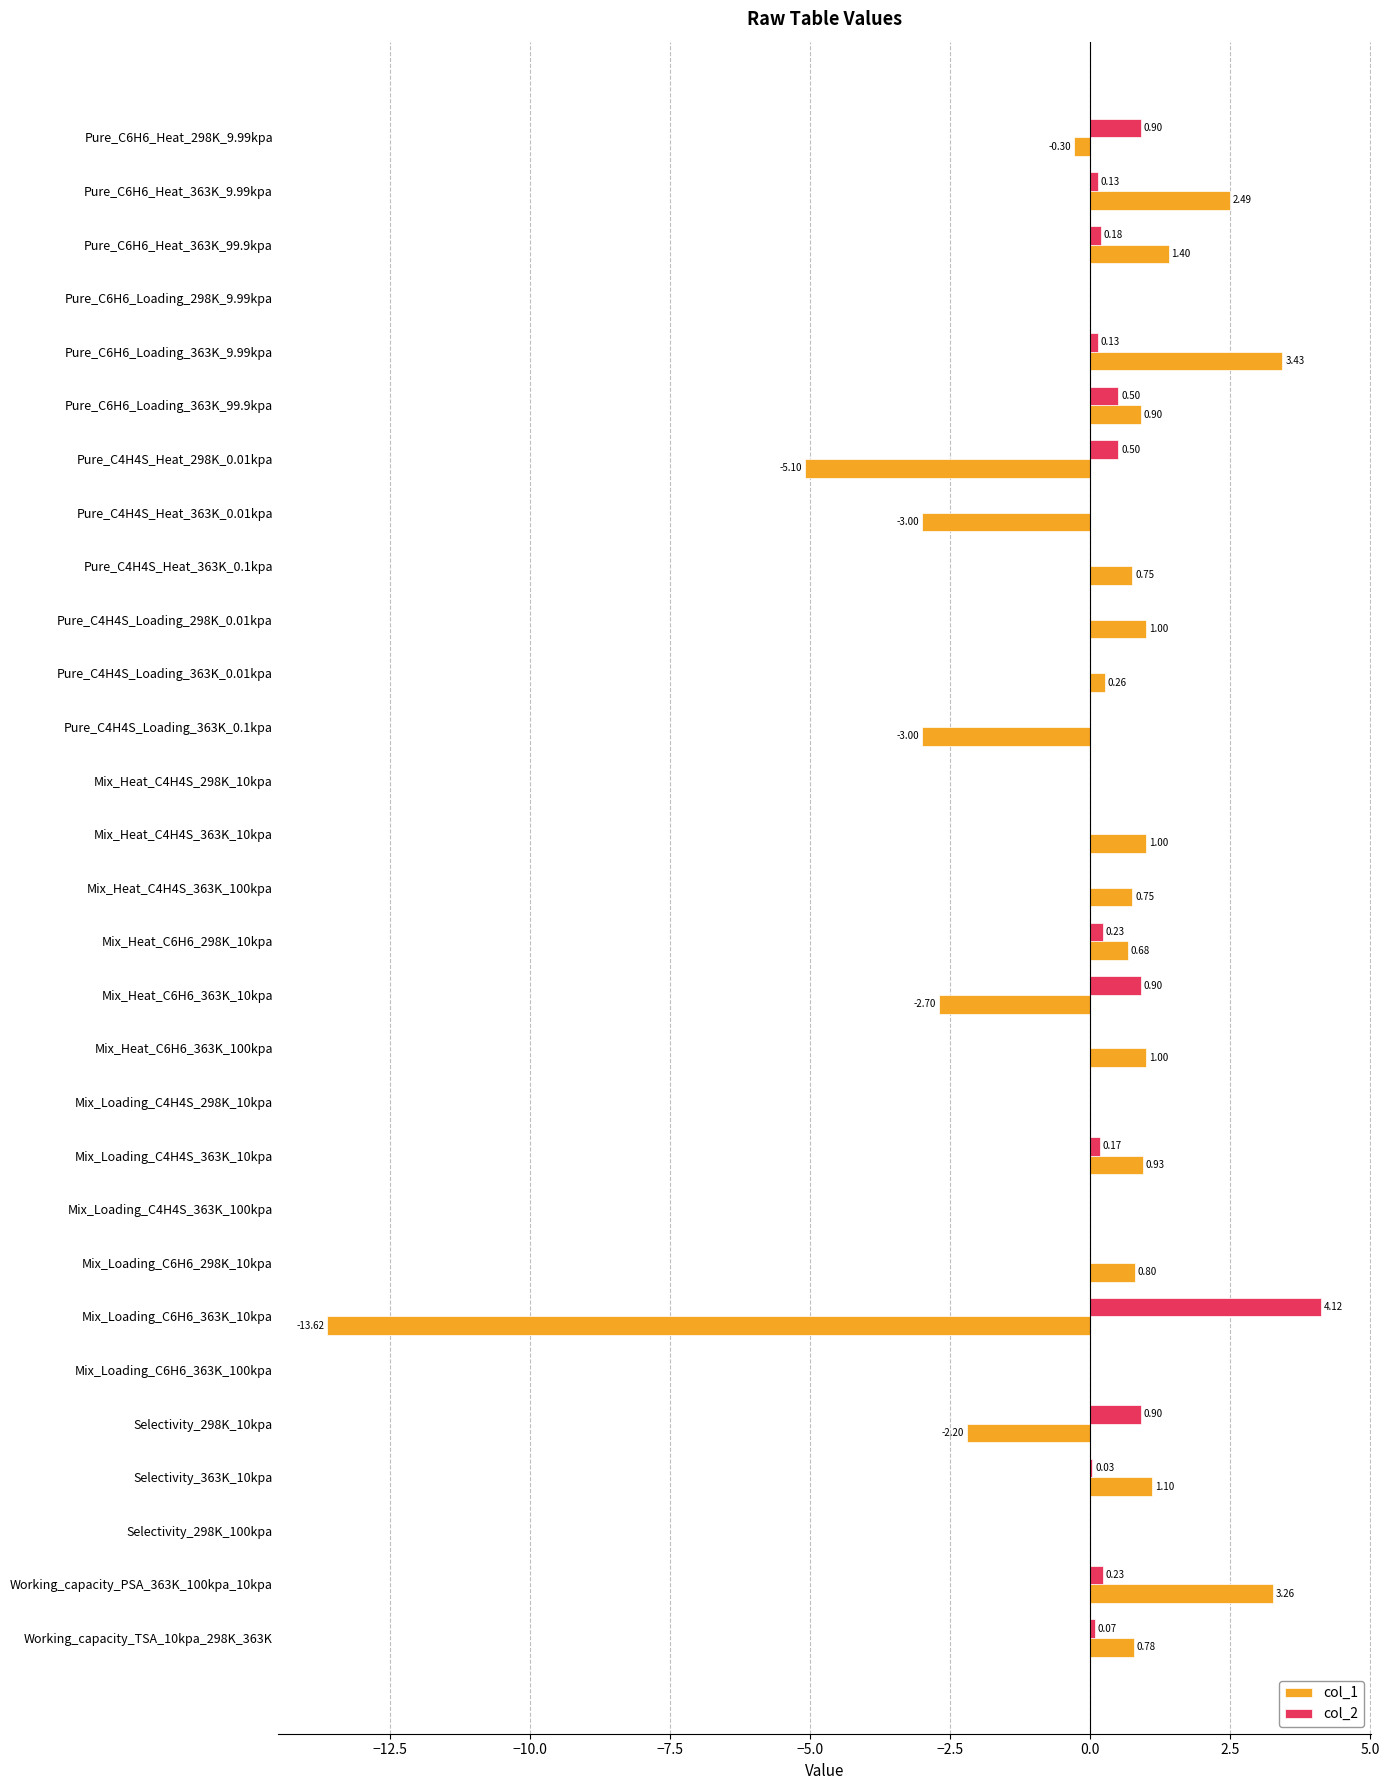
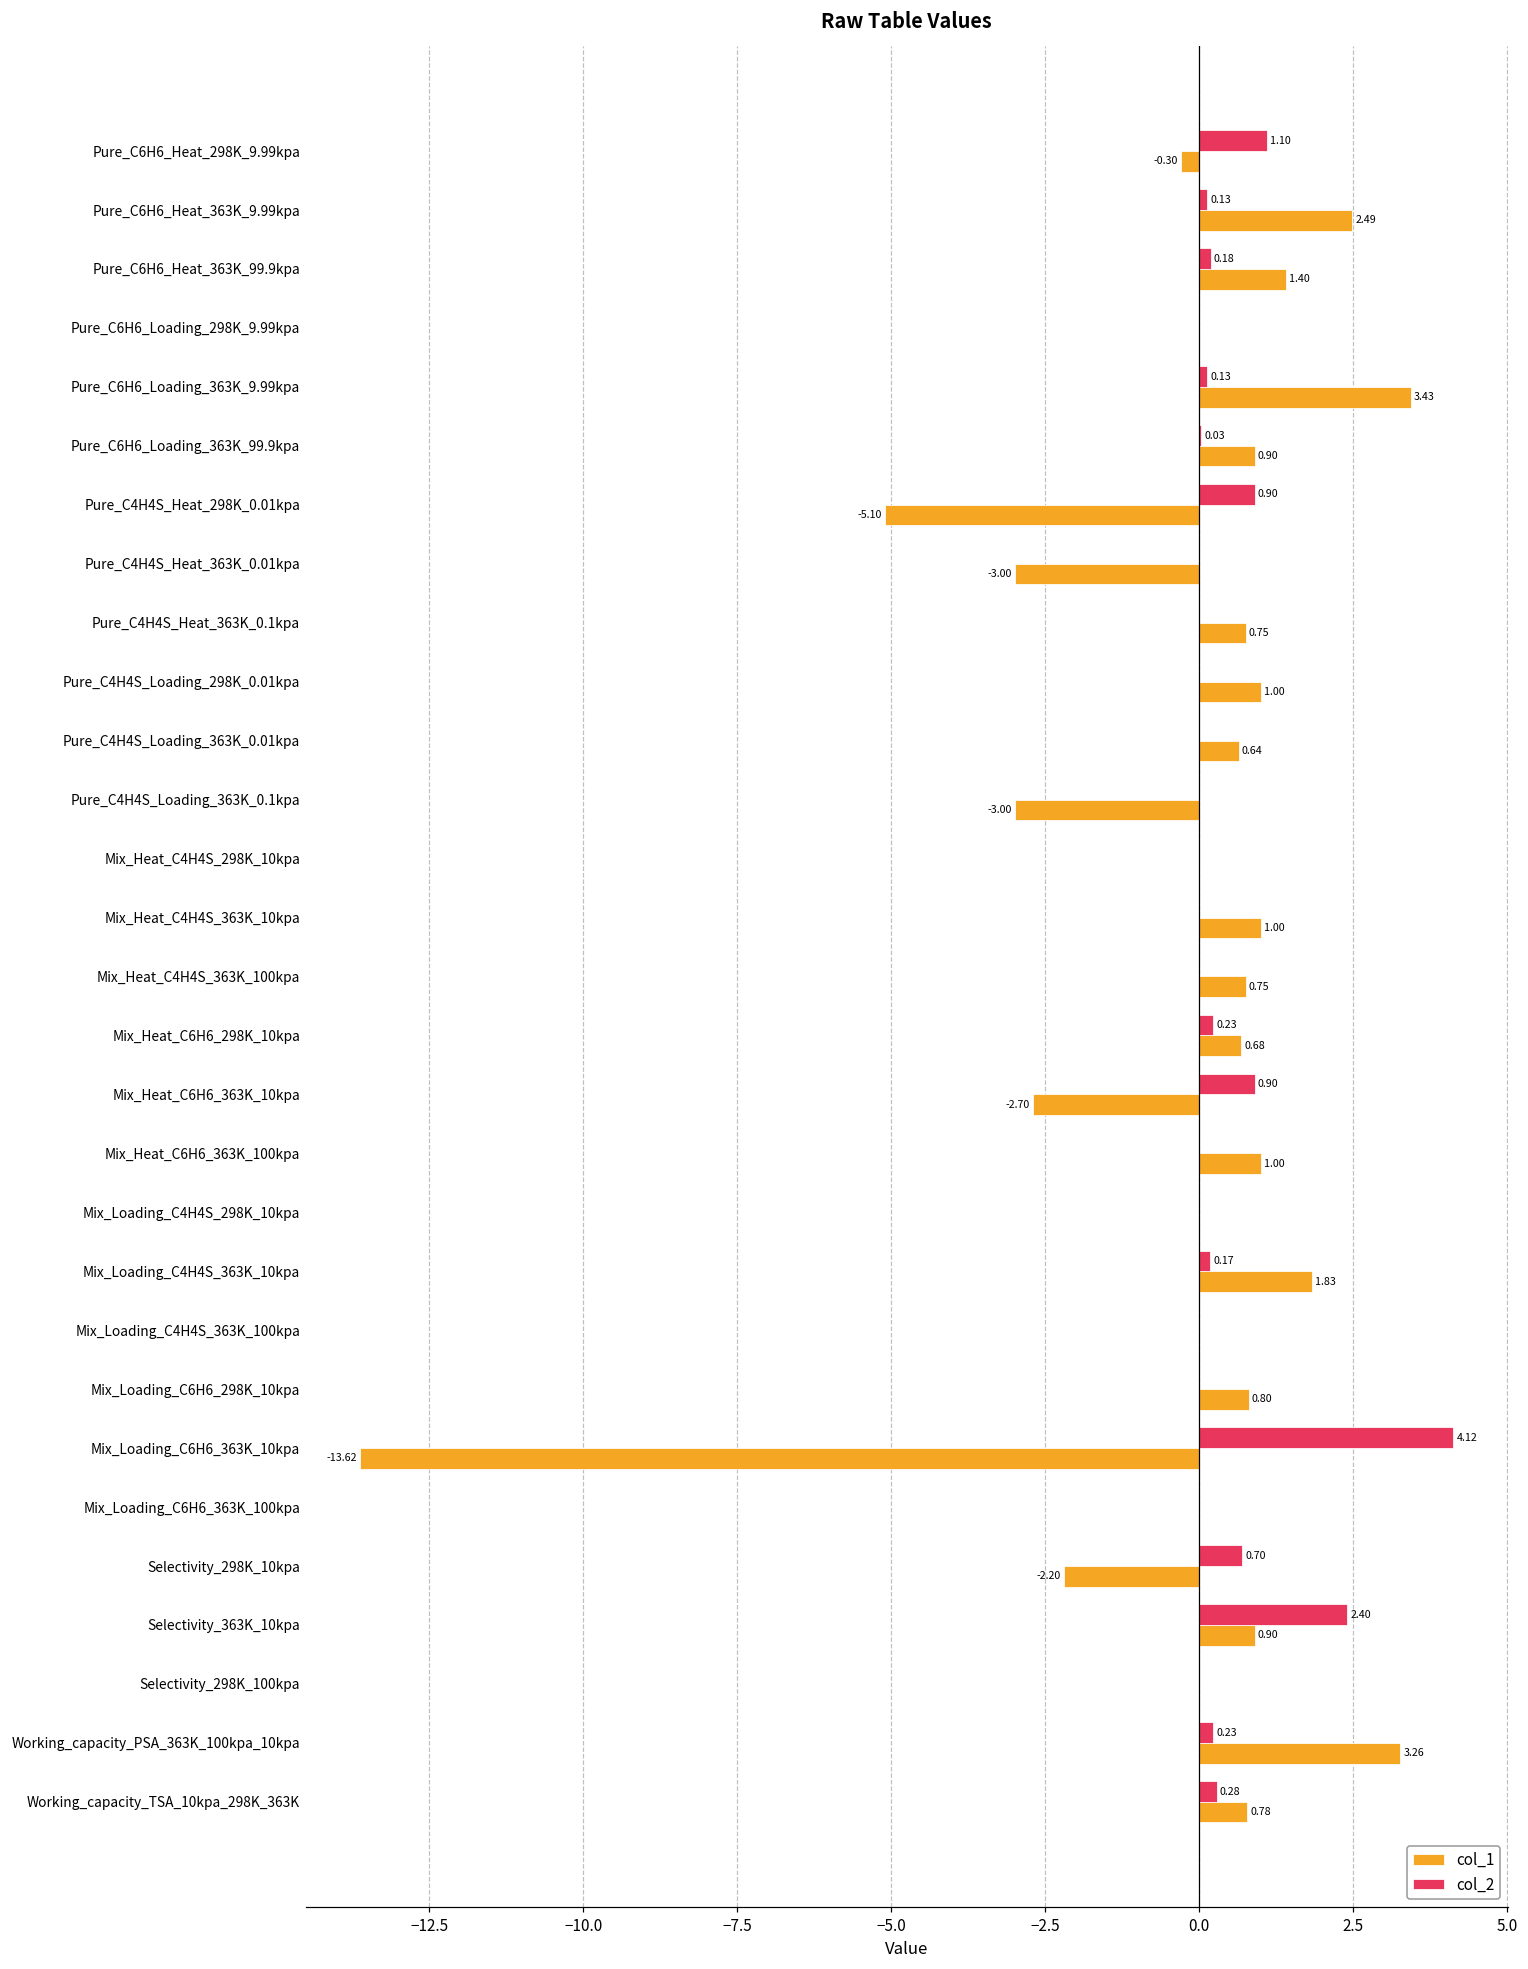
col_2, Pure_C6H6_Heat_298K_9.99kpa: 0.90 -> 1.10
col_2, Pure_C6H6_Loading_363K_99.9kpa: 0.50 -> 0.03
col_2, Pure_C4H4S_Heat_298K_0.01kpa: 0.50 -> 0.90
col_1, Pure_C4H4S_Loading_363K_0.01kpa: 0.26 -> 0.64
col_1, Mix_Loading_C4H4S_363K_10kpa: 0.93 -> 1.83
col_2, Selectivity_298K_10kpa: 0.90 -> 0.70
col_2, Selectivity_363K_10kpa: 0.03 -> 2.40
col_1, Selectivity_363K_10kpa: 1.10 -> 0.90
col_2, Working_capacity_TSA_10kpa_298K_363K: 0.07 -> 0.28
